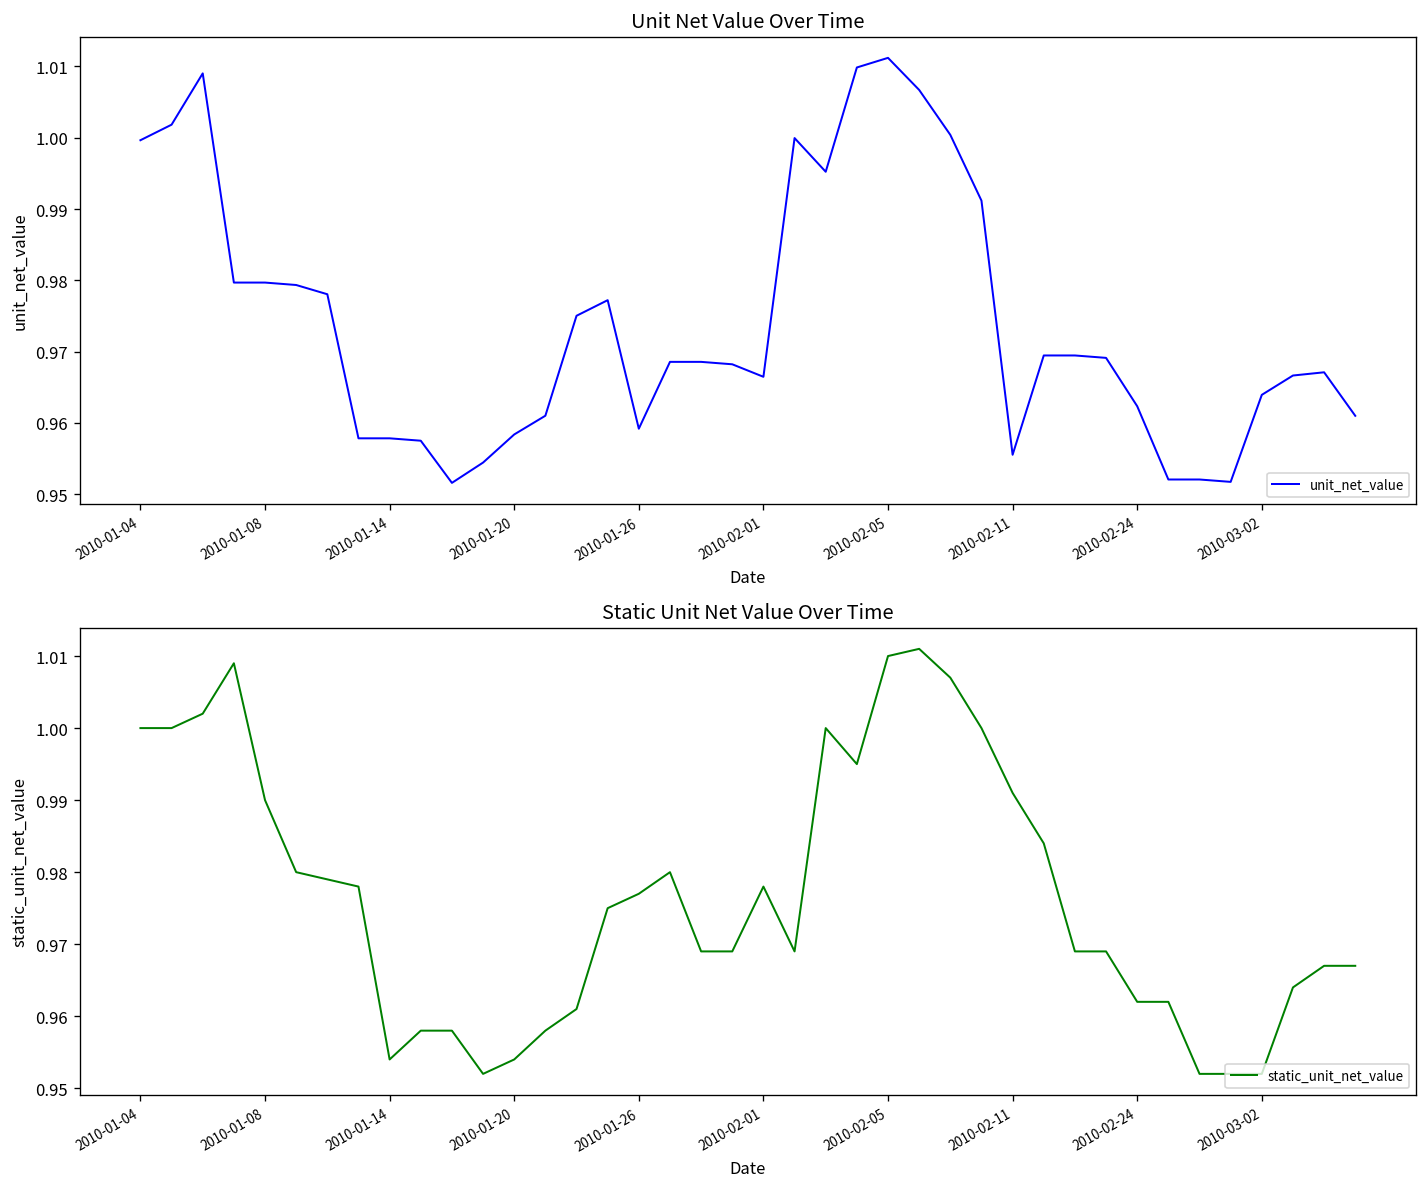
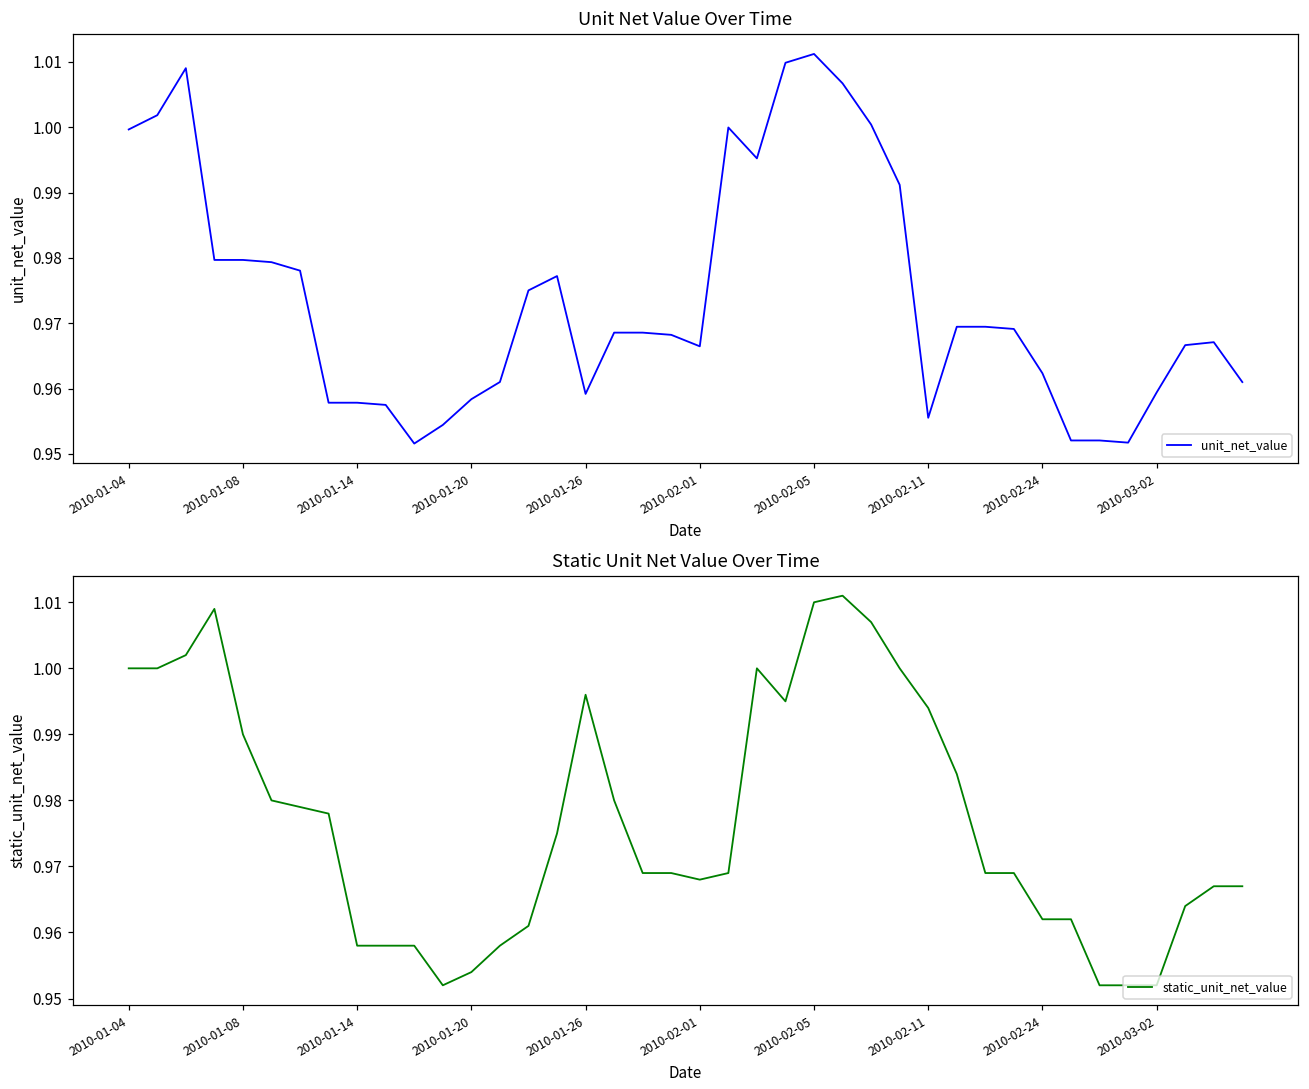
Unit Net Value Over Time, 2010-03-02: 0.964 -> 0.959
Static Unit Net Value Over Time, 2010-01-14: 0.954 -> 0.958
Static Unit Net Value Over Time, 2010-01-26: 0.977 -> 0.996
Static Unit Net Value Over Time, 2010-02-01: 0.978 -> 0.968
Static Unit Net Value Over Time, 2010-02-11: 0.991 -> 0.994
